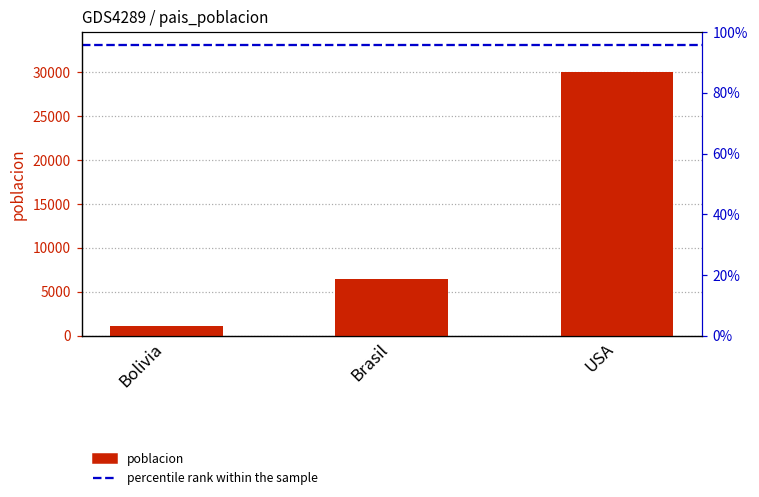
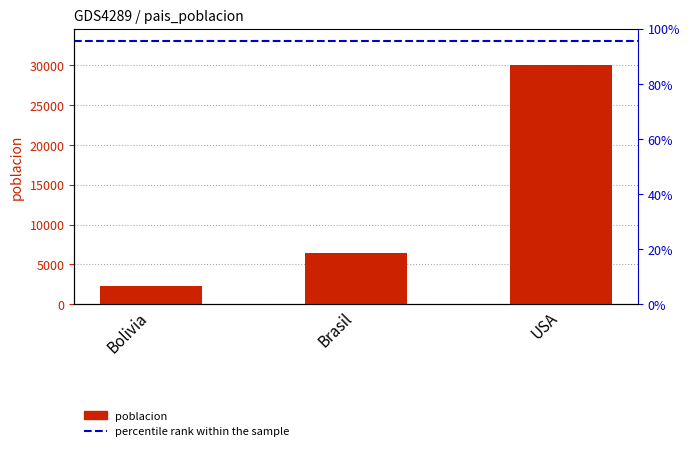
Bolivia: 1000 -> 2000
